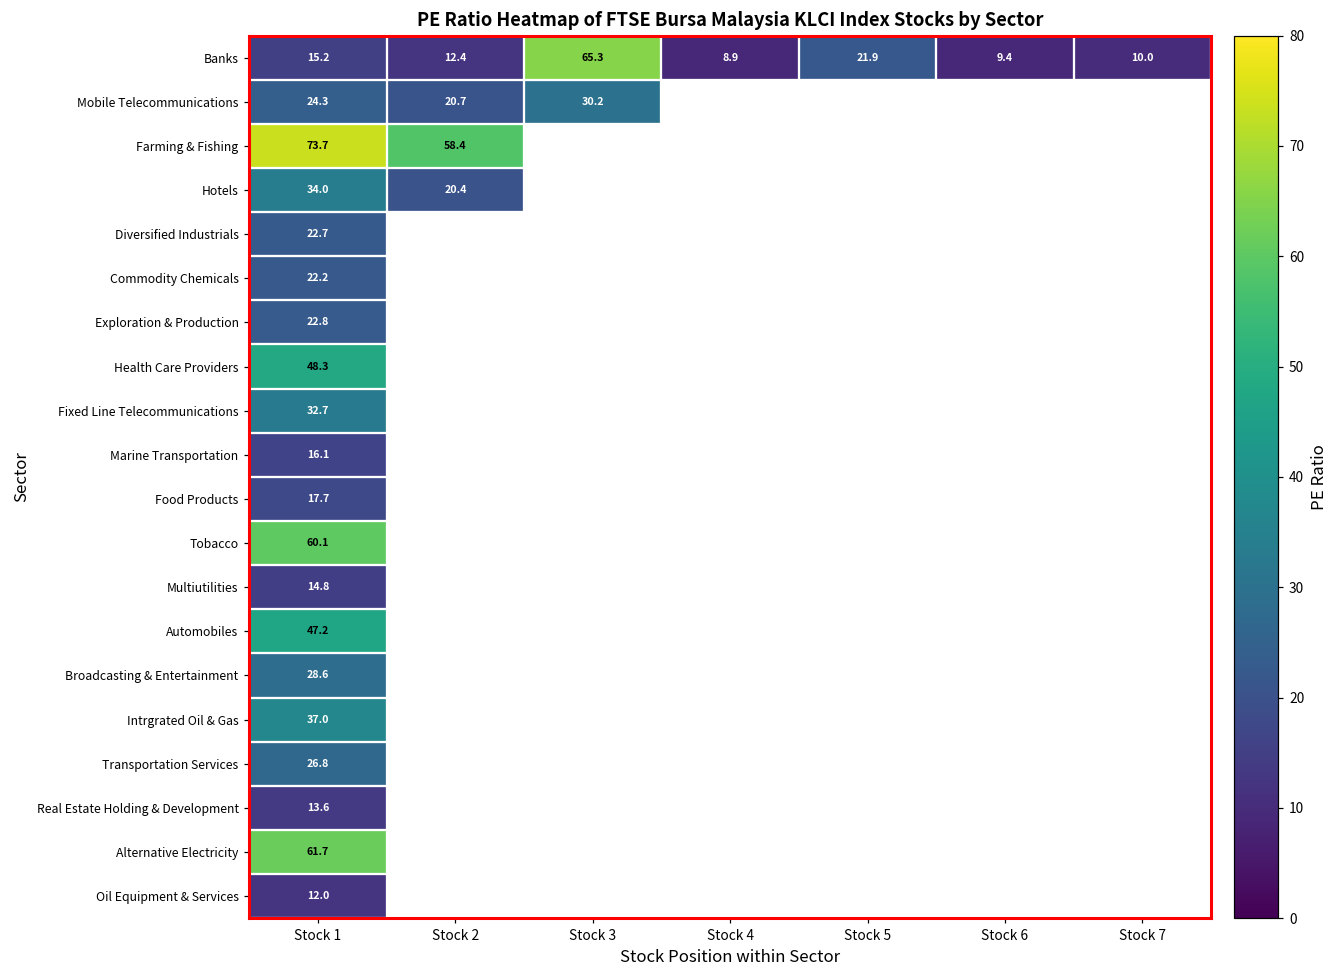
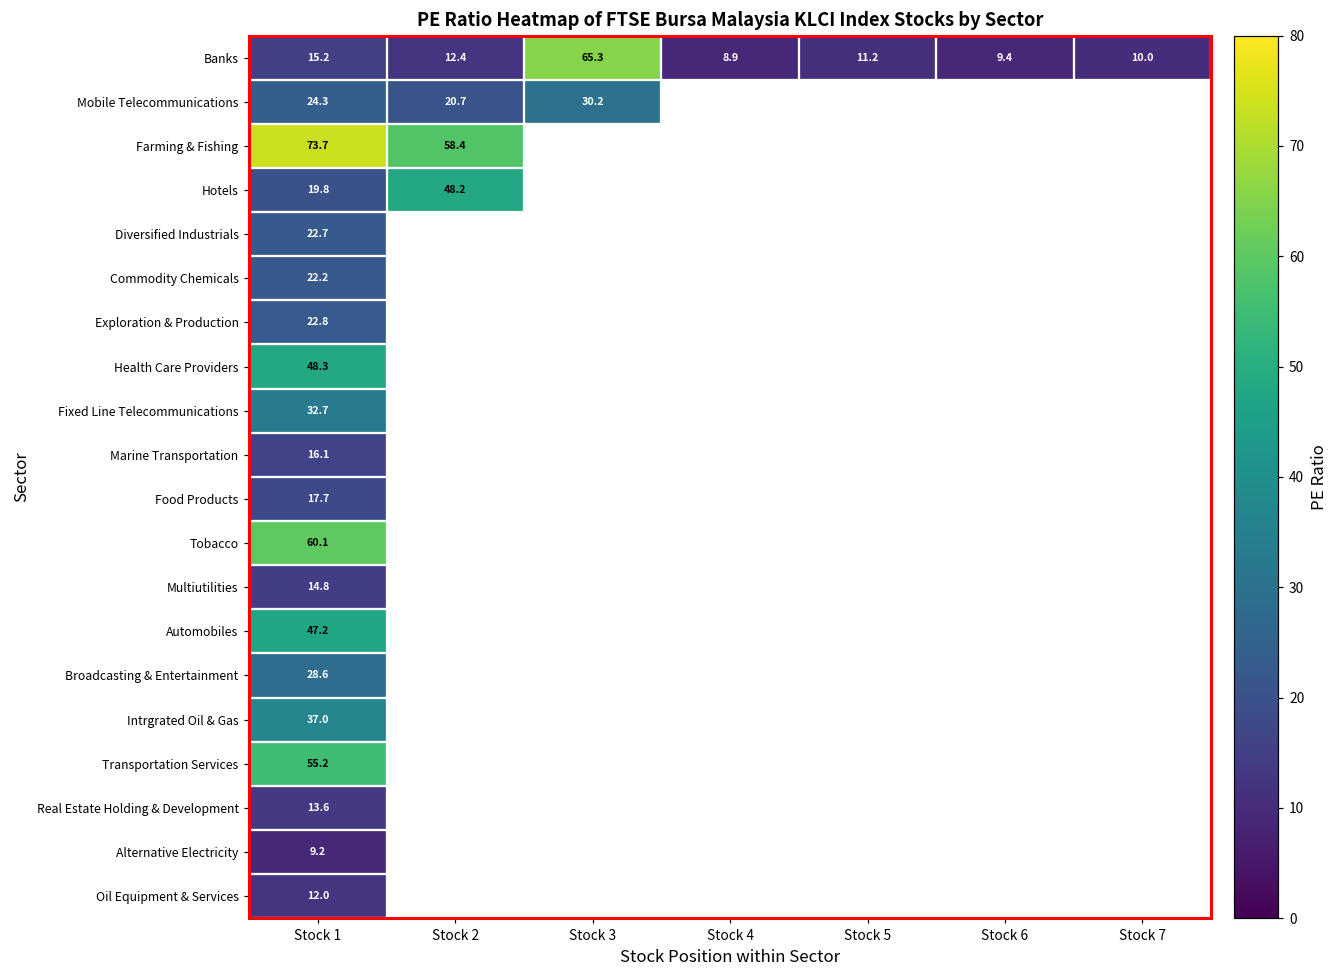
Banks, Stock 5: 21.9 -> 11.2
Hotels, Stock 1: 34.0 -> 19.8
Hotels, Stock 2: 20.4 -> 48.2
Transportation Services, Stock 1: 26.8 -> 55.2
Alternative Electricity, Stock 1: 61.7 -> 9.2
